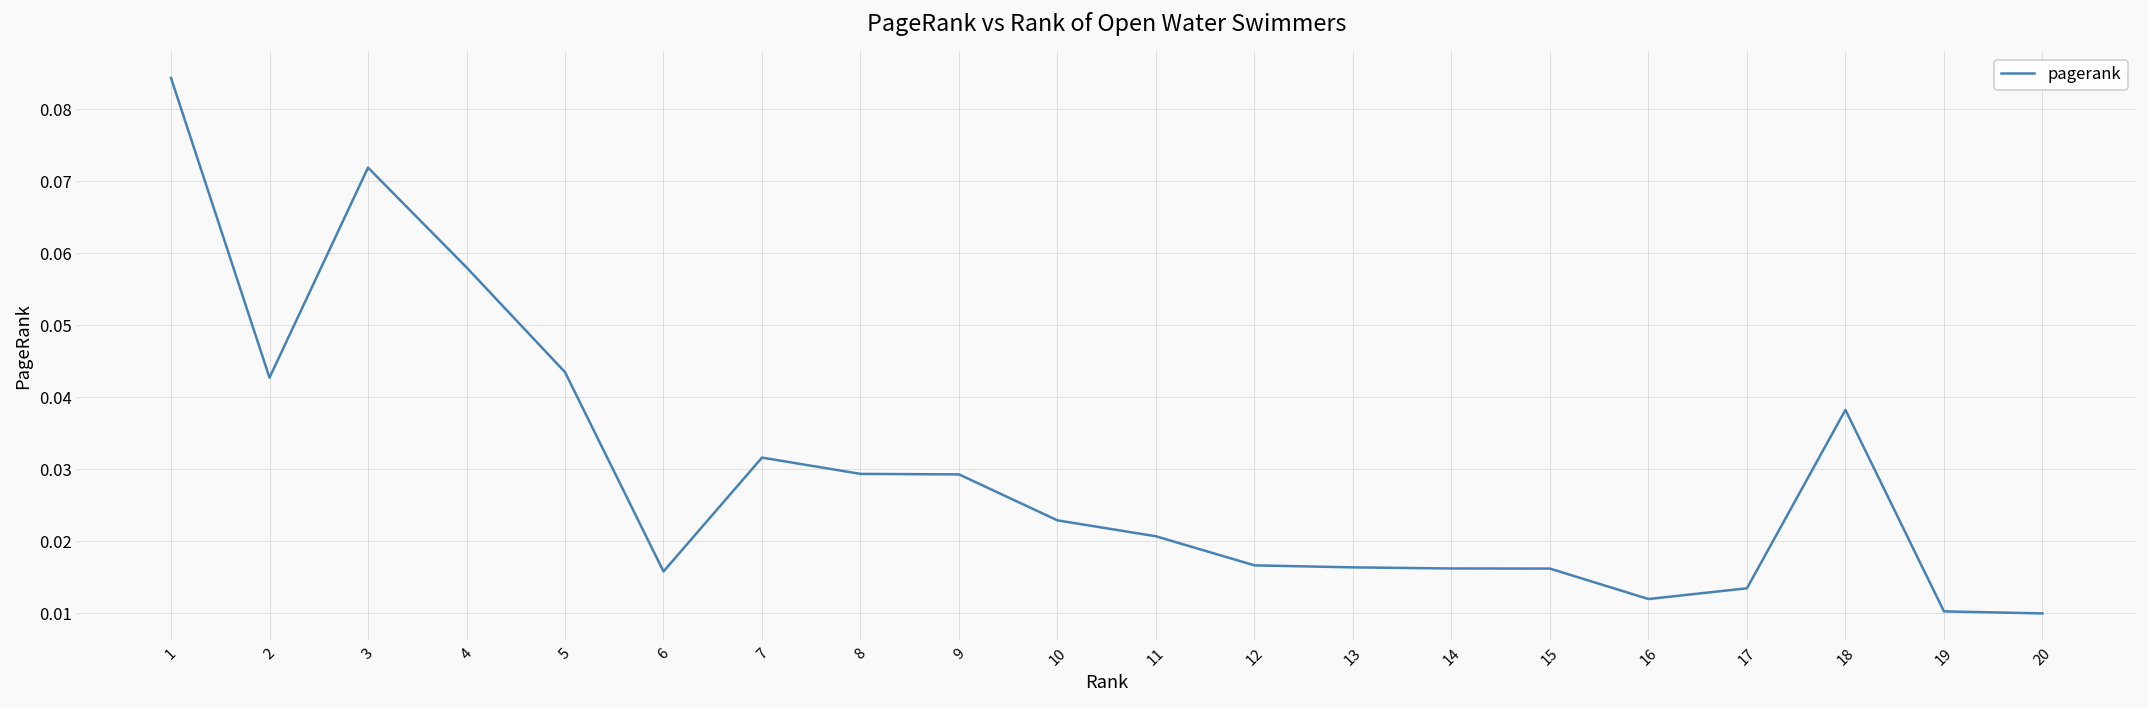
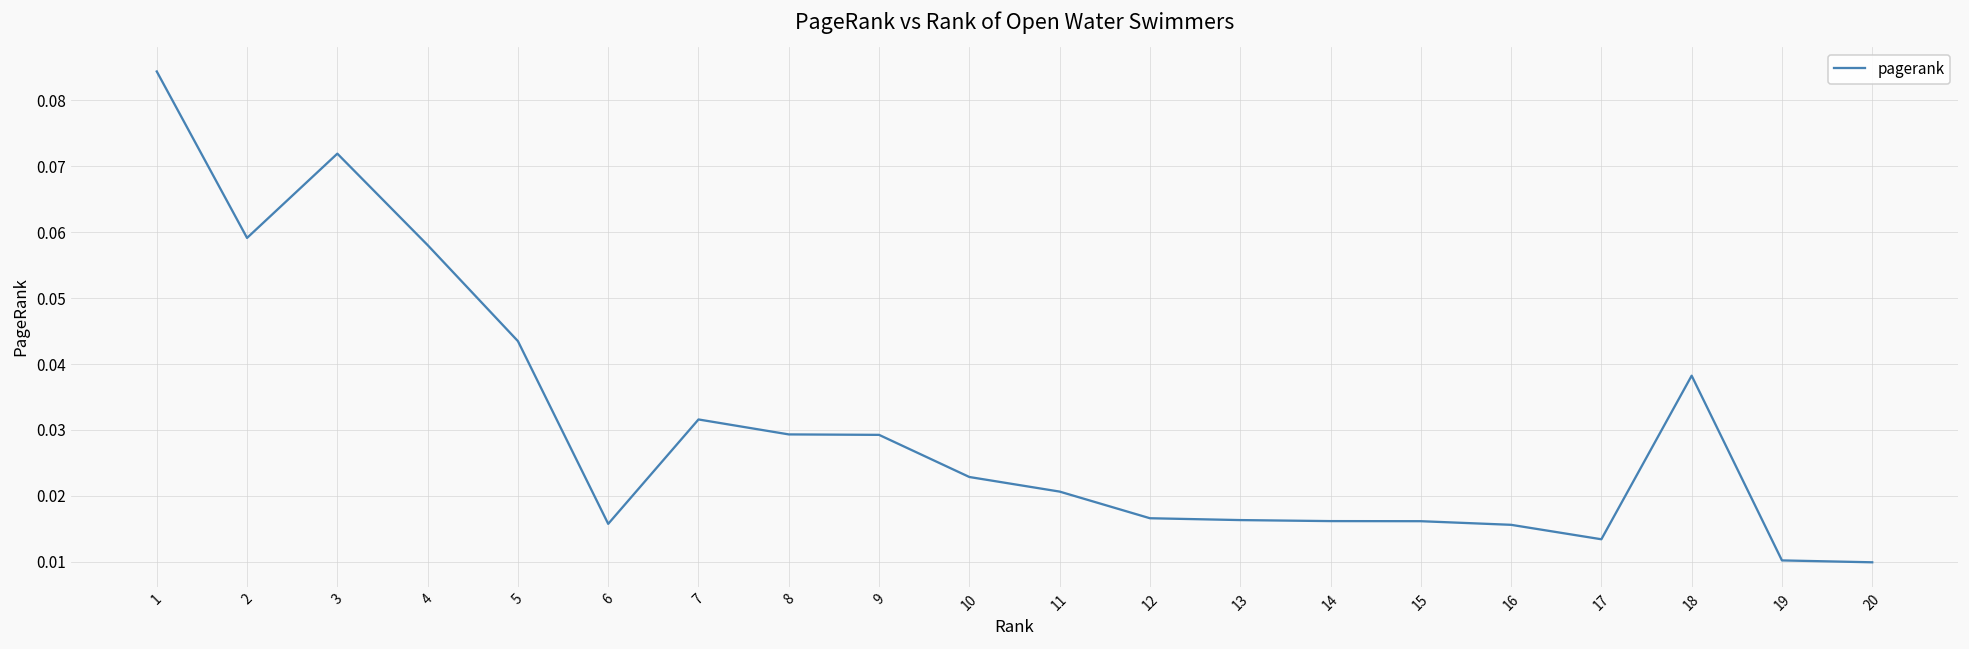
2: 0.043 -> 0.059
16: 0.012 -> 0.016
